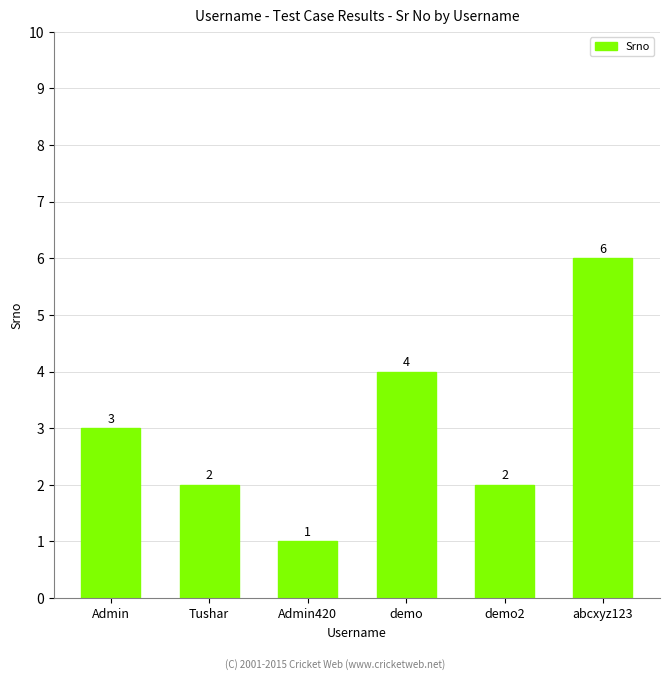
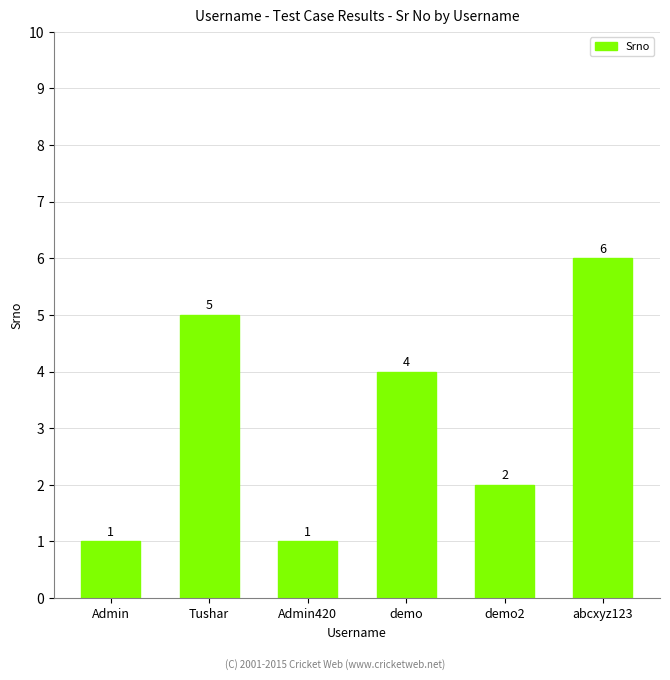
Admin: 3 -> 1
Tushar: 2 -> 5
